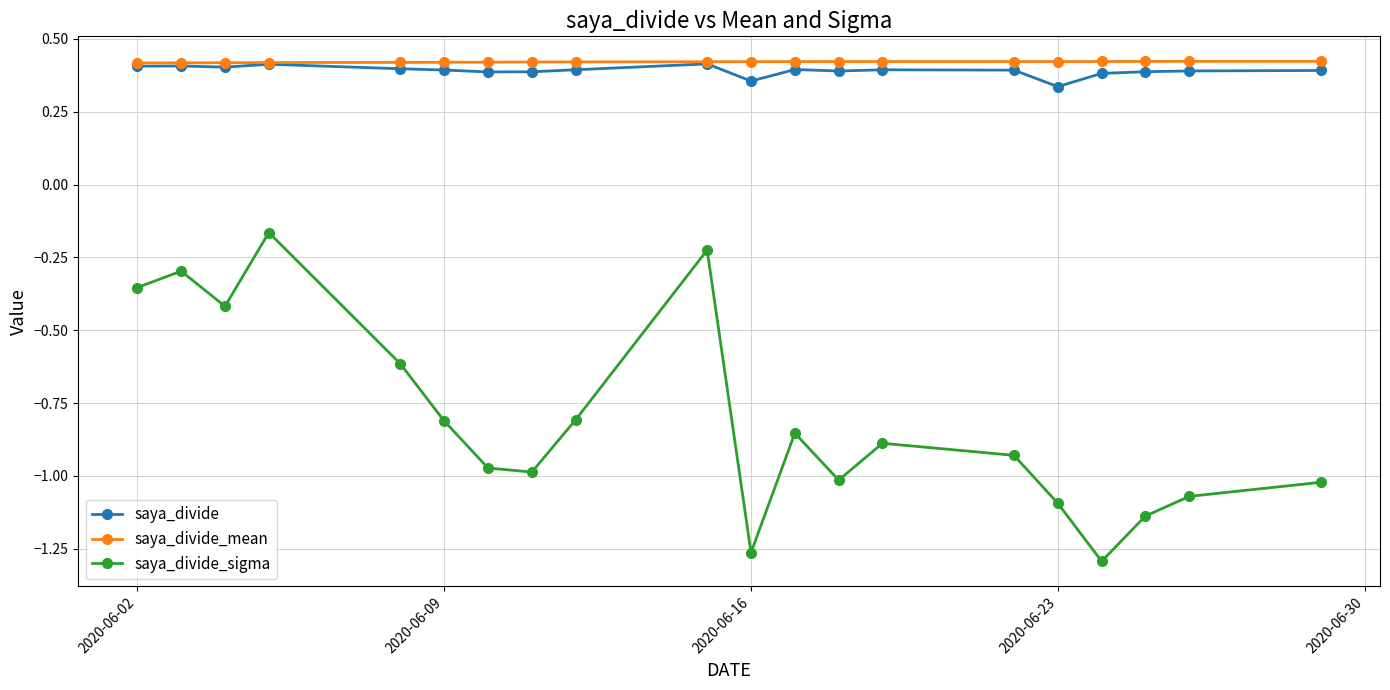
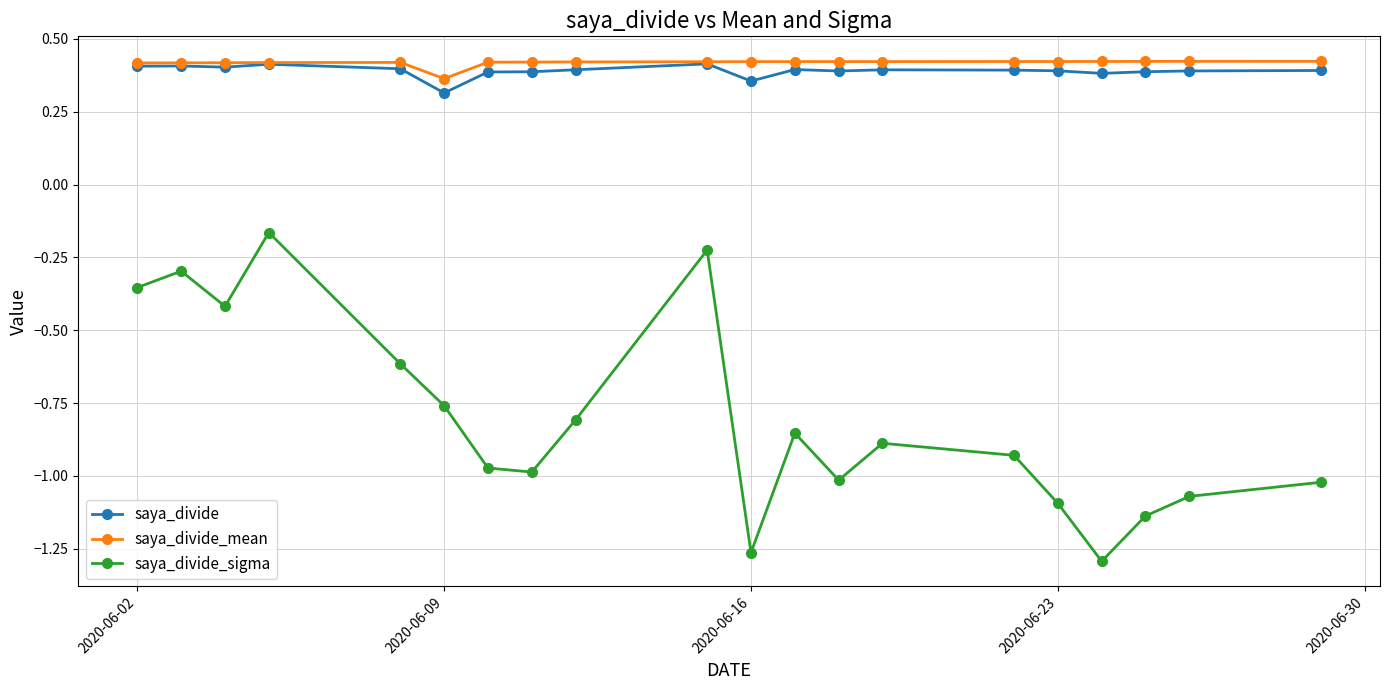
saya_divide, 2020-06-09: 0.39 -> 0.31
saya_divide_mean, 2020-06-09: 0.42 -> 0.36
saya_divide_sigma, 2020-06-09: -0.81 -> -0.76
saya_divide, 2020-06-23: 0.34 -> 0.39
